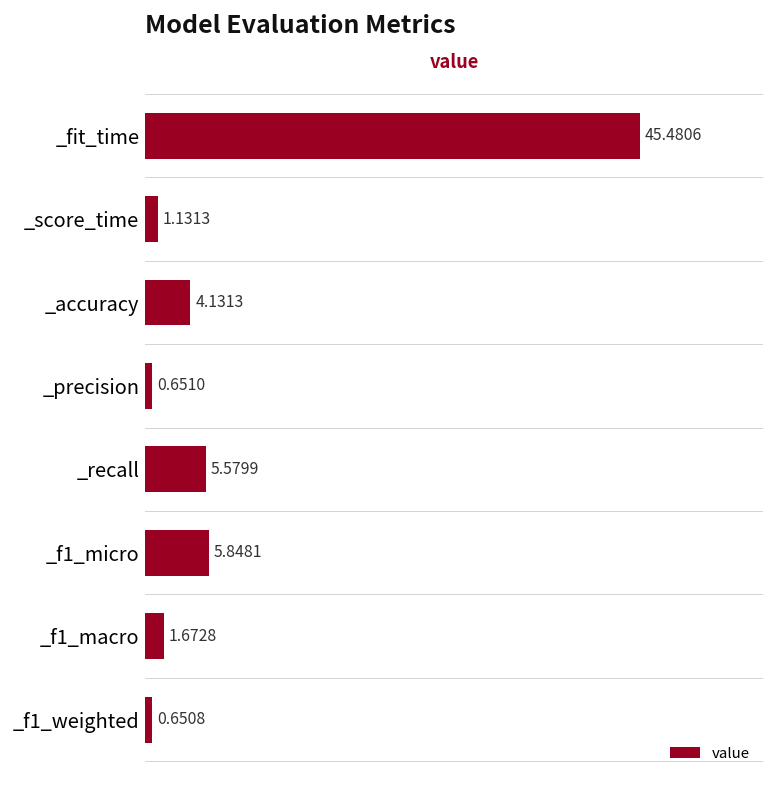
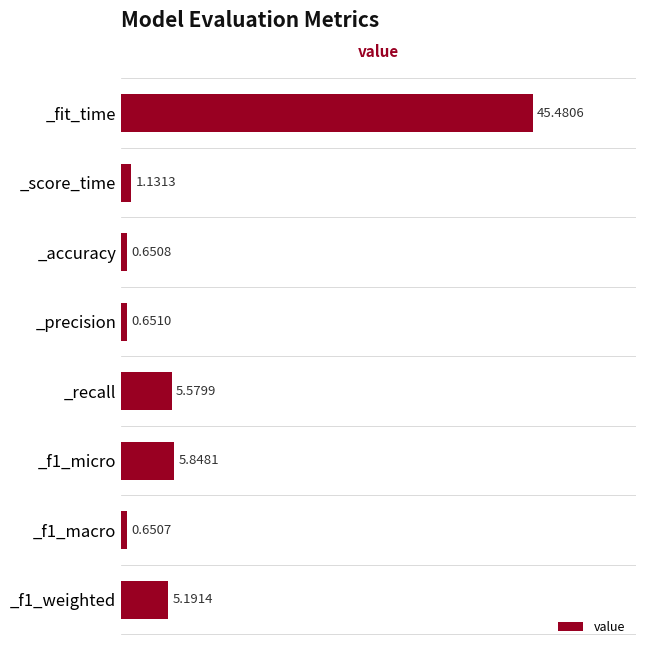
_accuracy: 4.1313 -> 0.6508
_f1_macro: 1.6728 -> 0.6507
_f1_weighted: 0.6508 -> 5.1914
